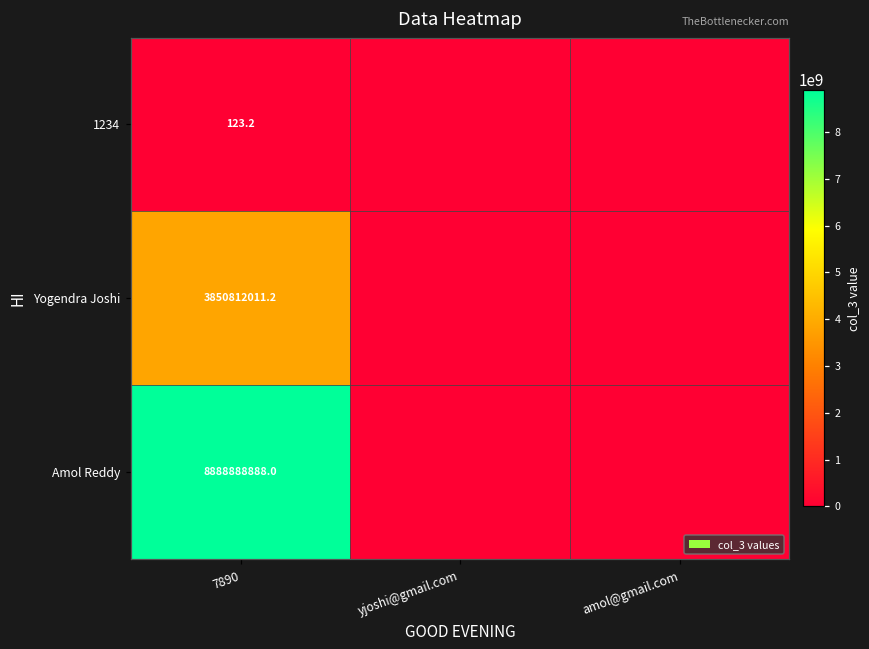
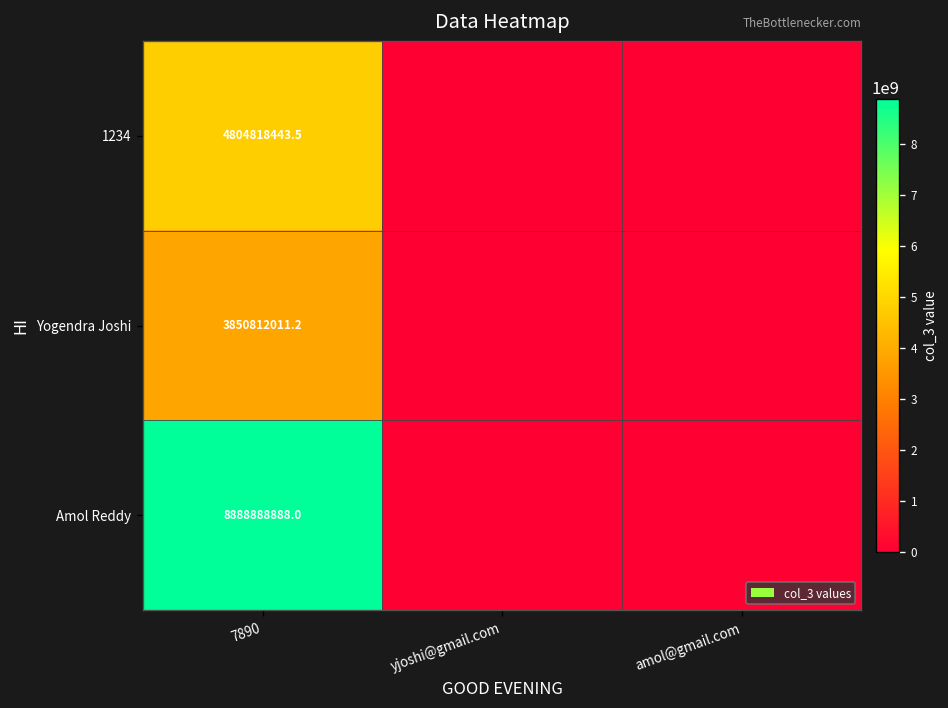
1234, 7890: 123.2 -> 4804818443.5
